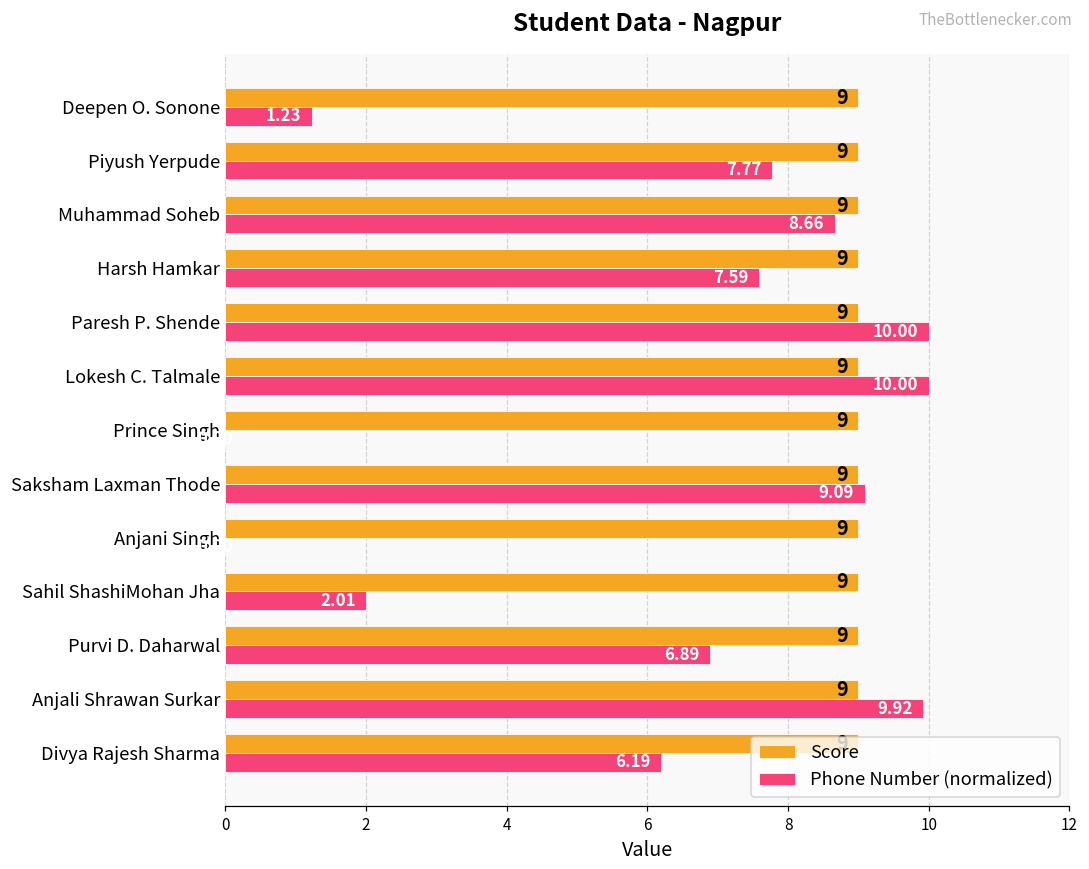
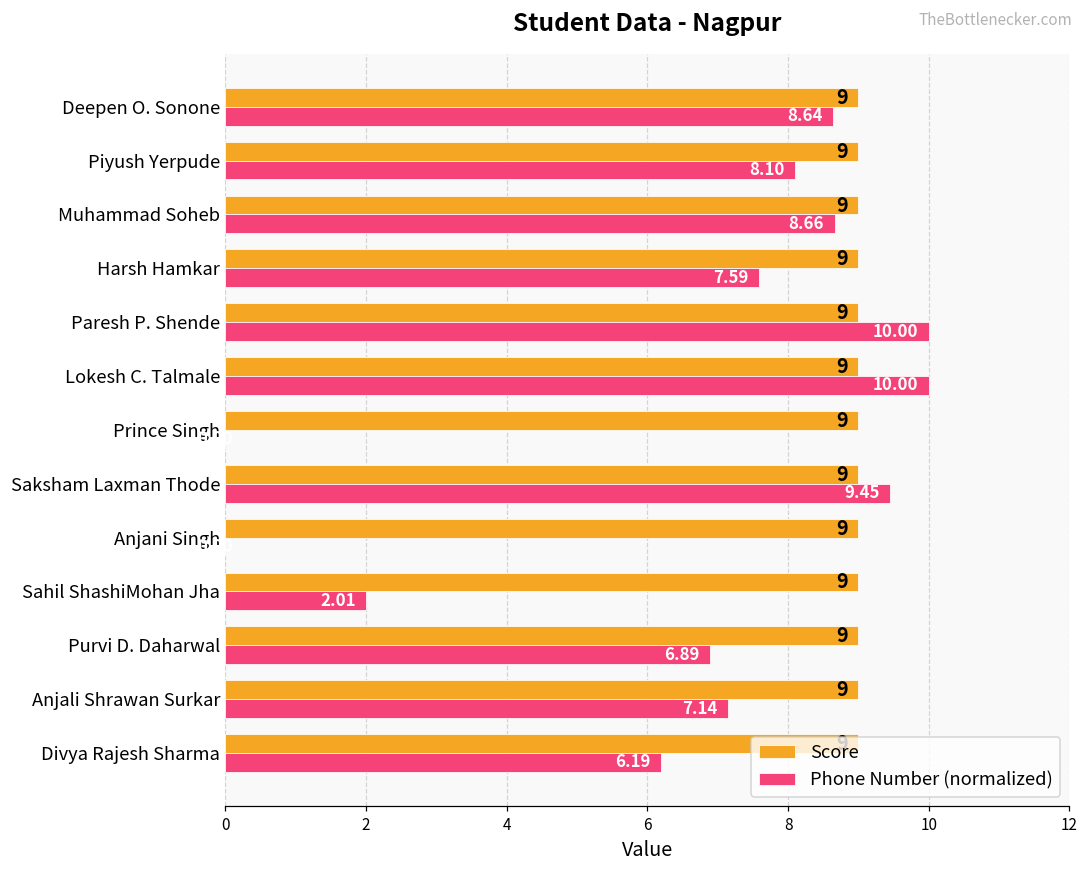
Phone Number (normalized), Deepen O. Sonone: 1.23 -> 8.64
Phone Number (normalized), Piyush Yerpude: 7.77 -> 8.10
Phone Number (normalized), Saksham Laxman Thode: 9.09 -> 9.45
Phone Number (normalized), Anjali Shrawan Surkar: 9.92 -> 7.14
